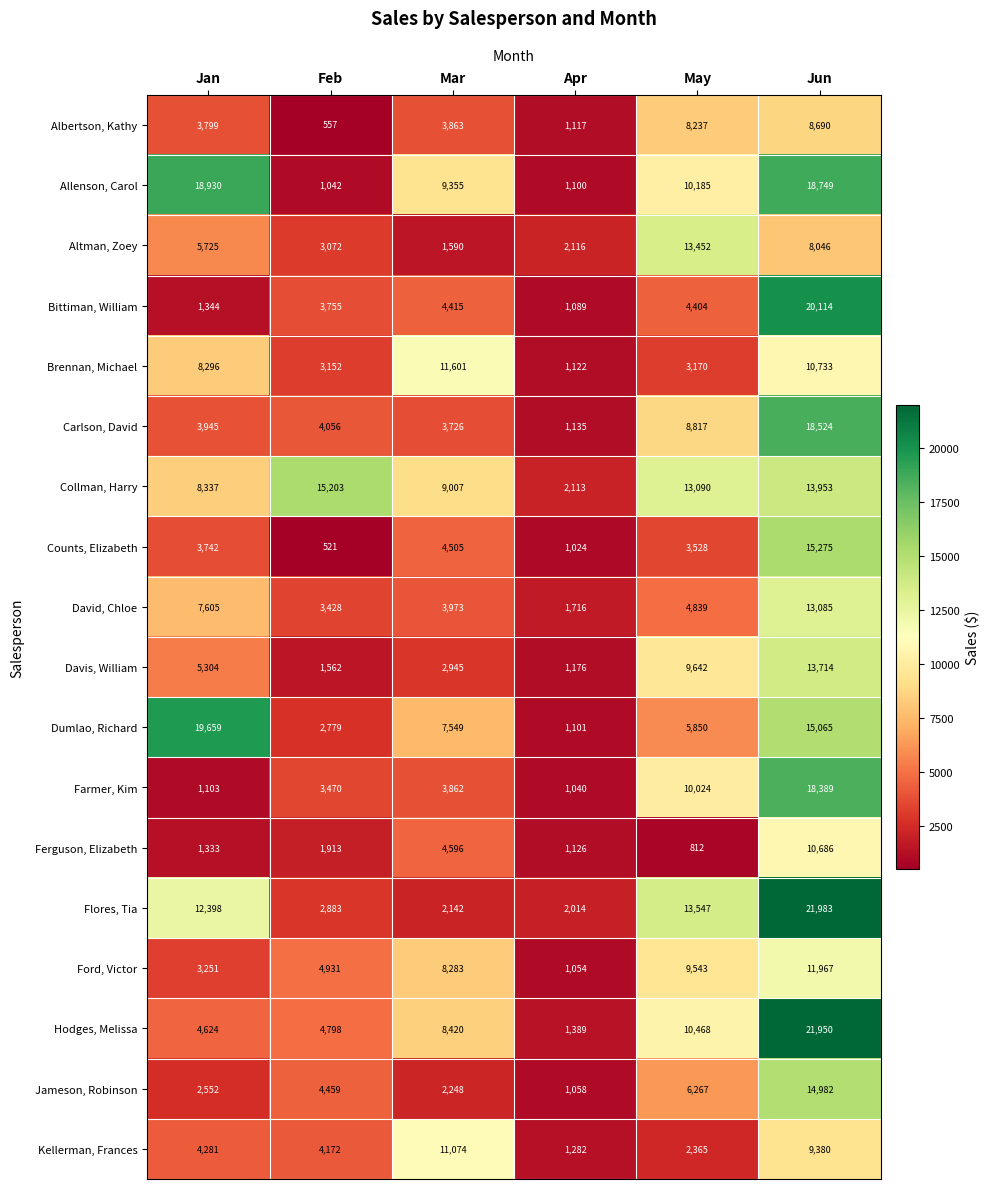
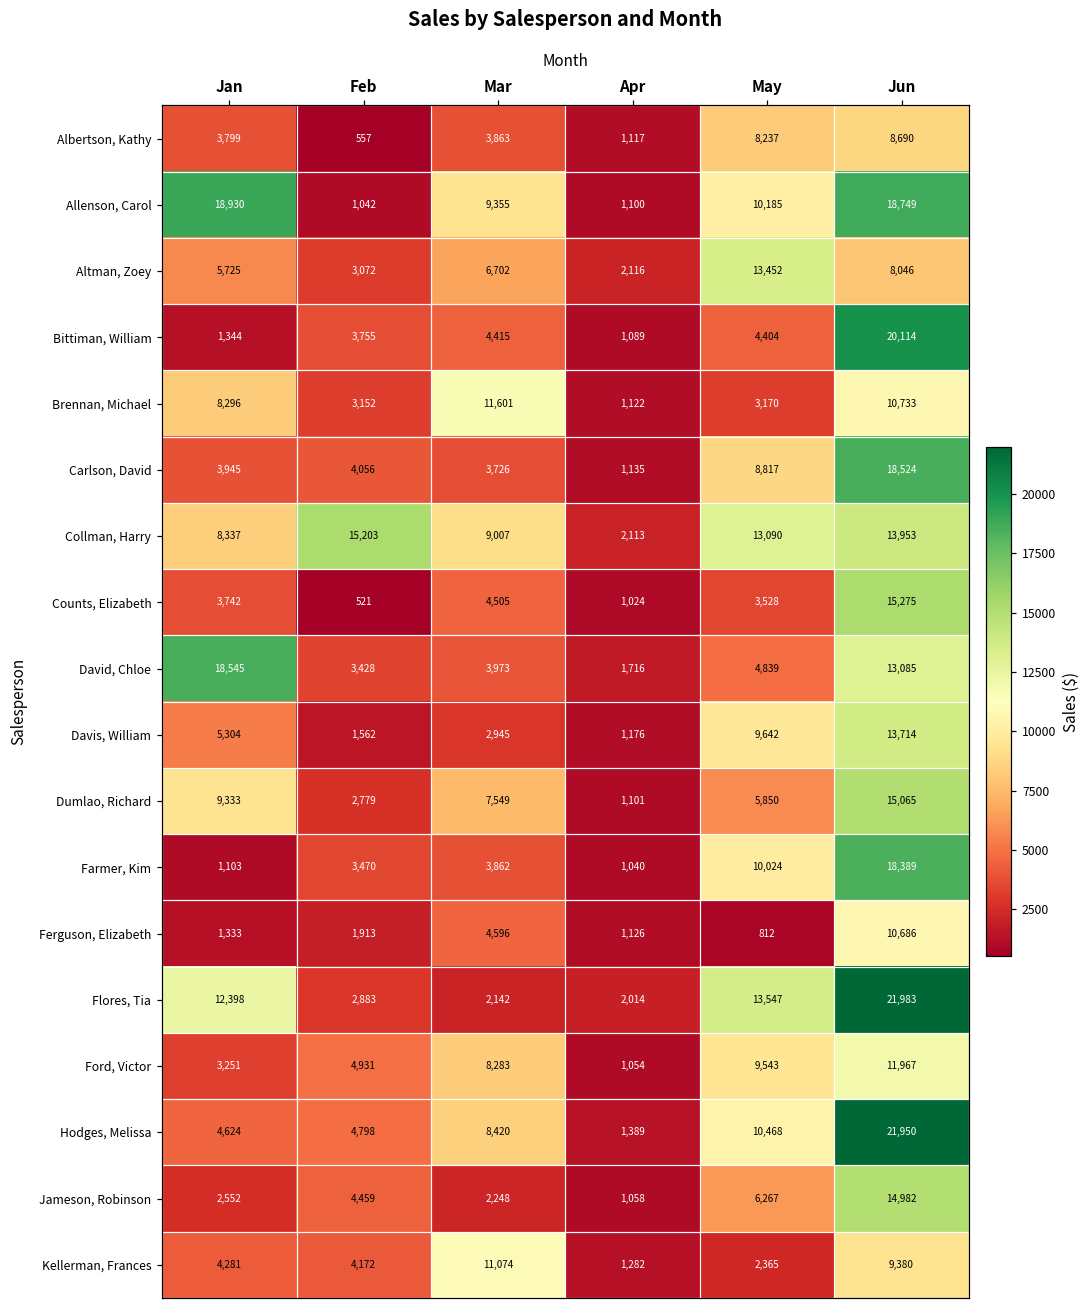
Altman, Zoey, Mar: 1,590 -> 6,702
David, Chloe, Jan: 7,605 -> 18,545
Dumlao, Richard, Jan: 19,659 -> 9,333
